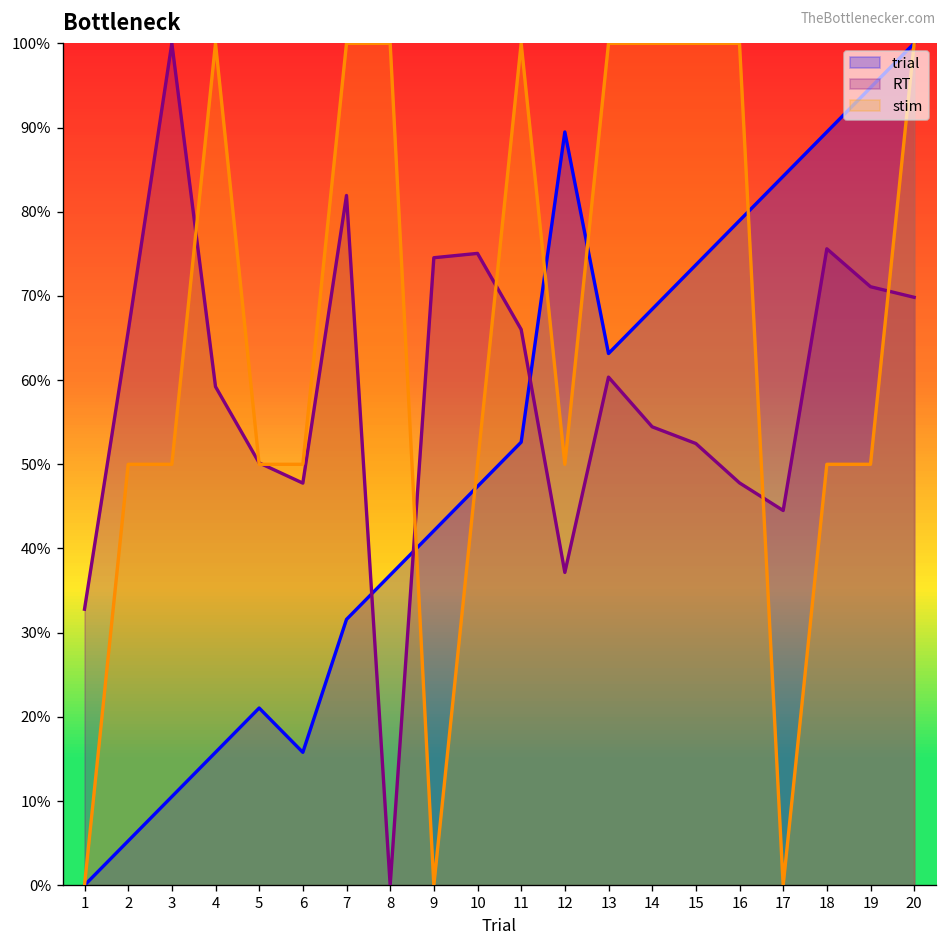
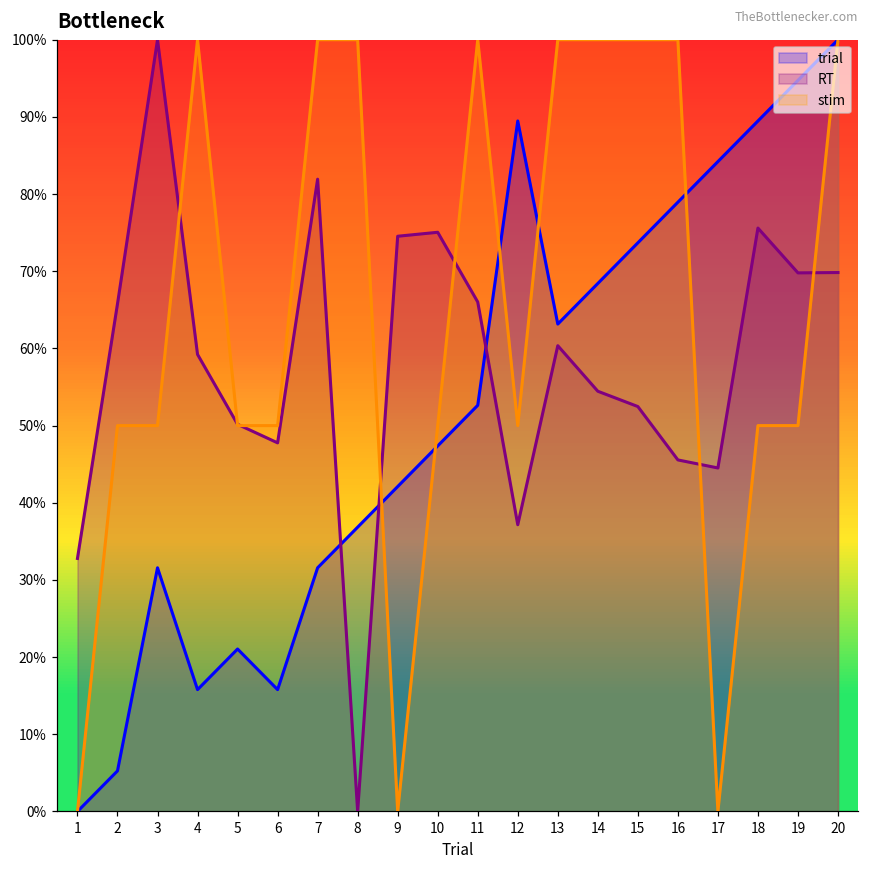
trial, 3: 11% -> 32%
RT, 16: 48% -> 46%
RT, 19: 71% -> 70%
